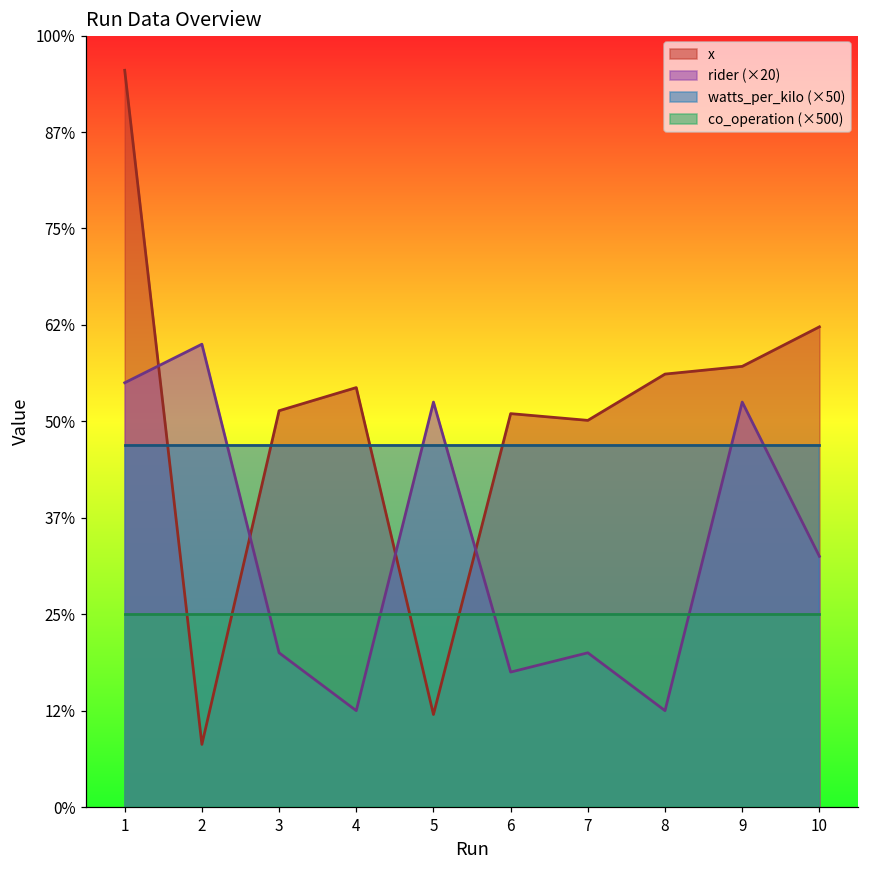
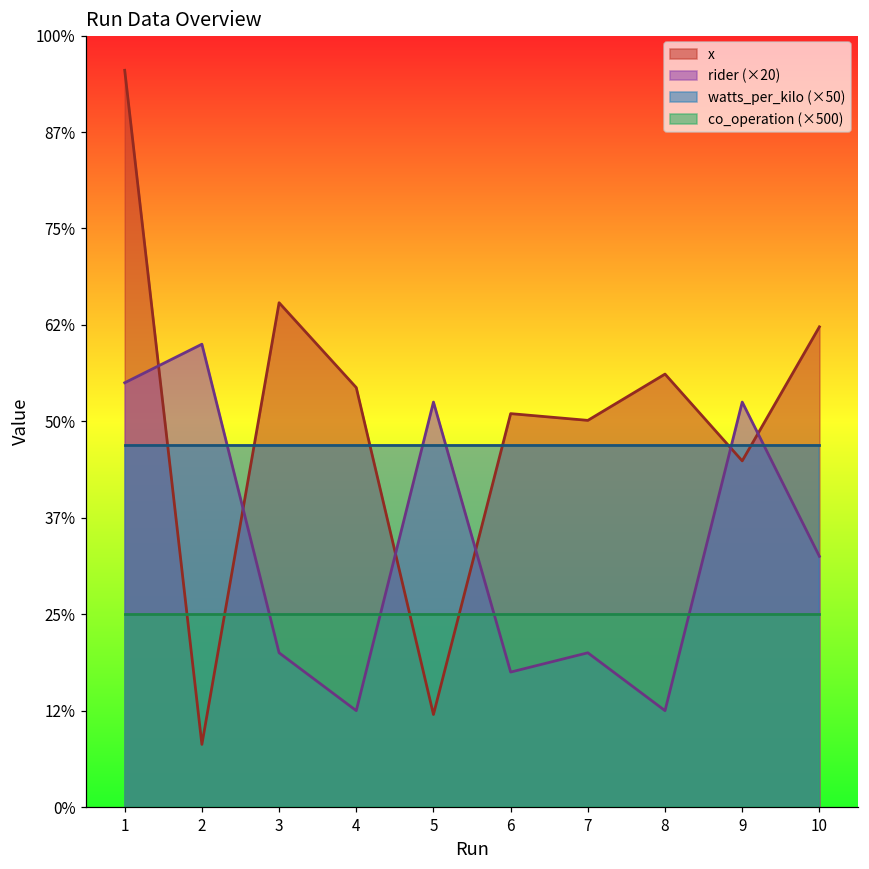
x, 3: 51% -> 65%
x, 9: 57% -> 45%
